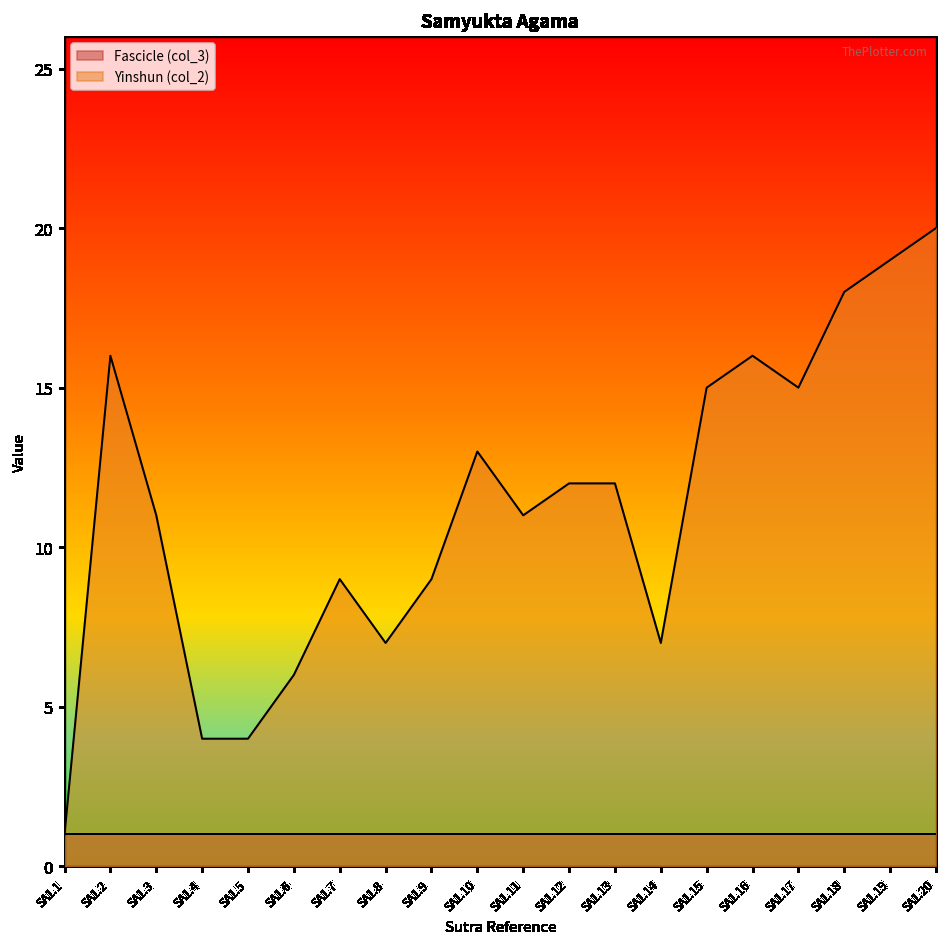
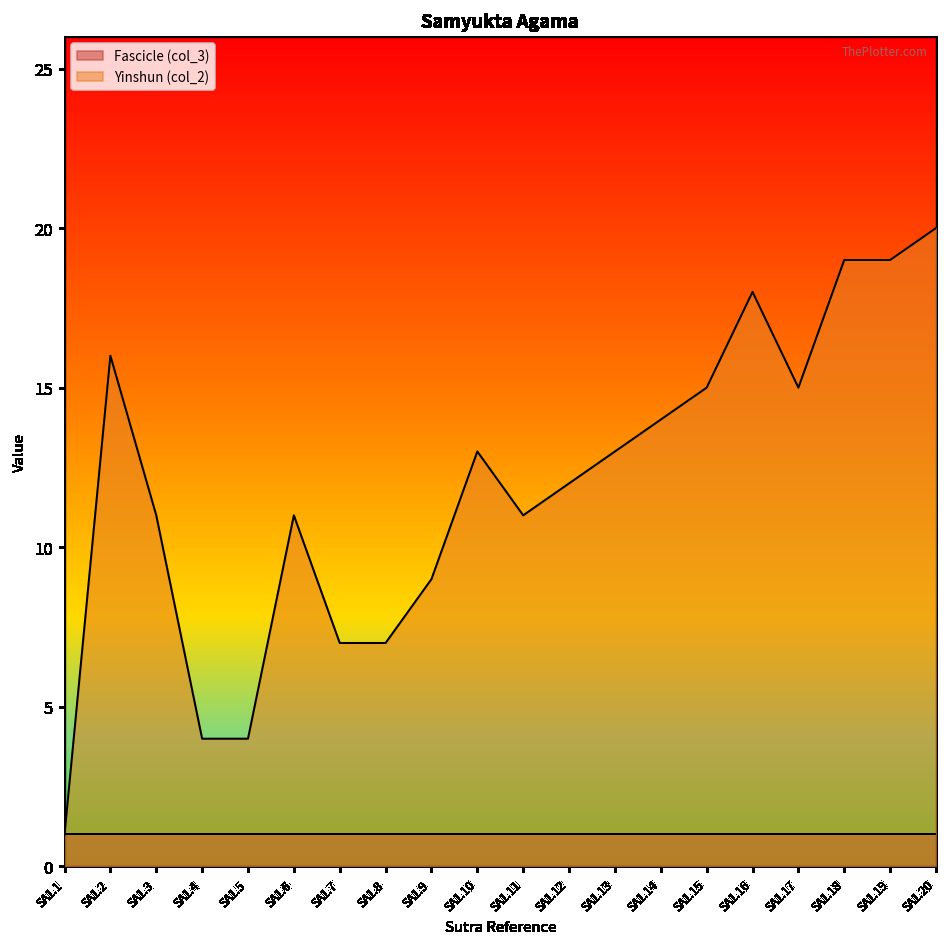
Yinshun (col_2), SA1.6: 6 -> 11
Yinshun (col_2), SA1.7: 9 -> 7
Yinshun (col_2), SA1.13: 12 -> 13
Yinshun (col_2), SA1.14: 7 -> 14
Yinshun (col_2), SA1.16: 16 -> 18
Yinshun (col_2), SA1.18: 18 -> 19
